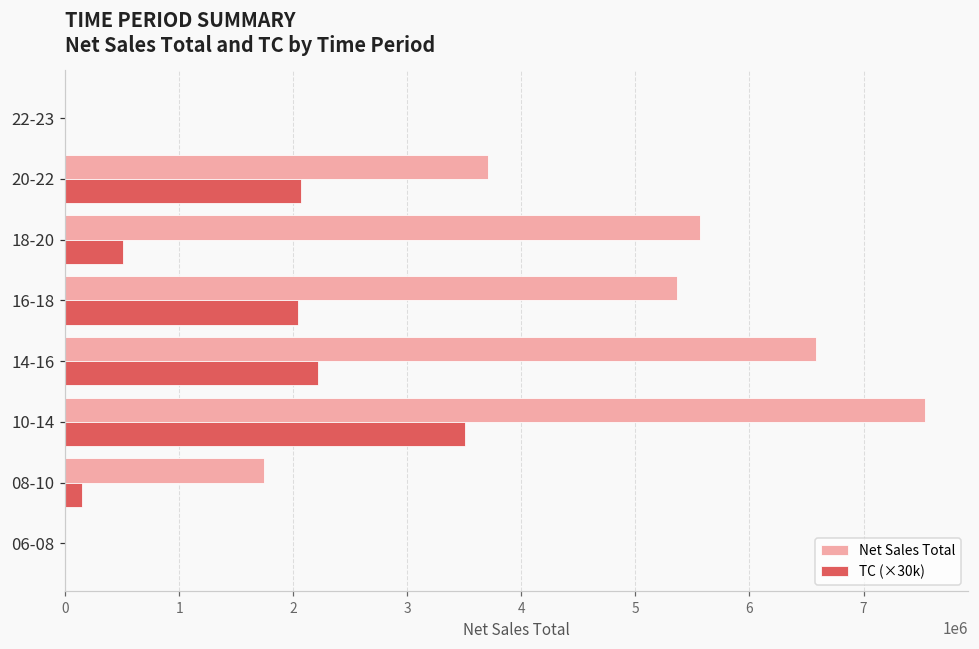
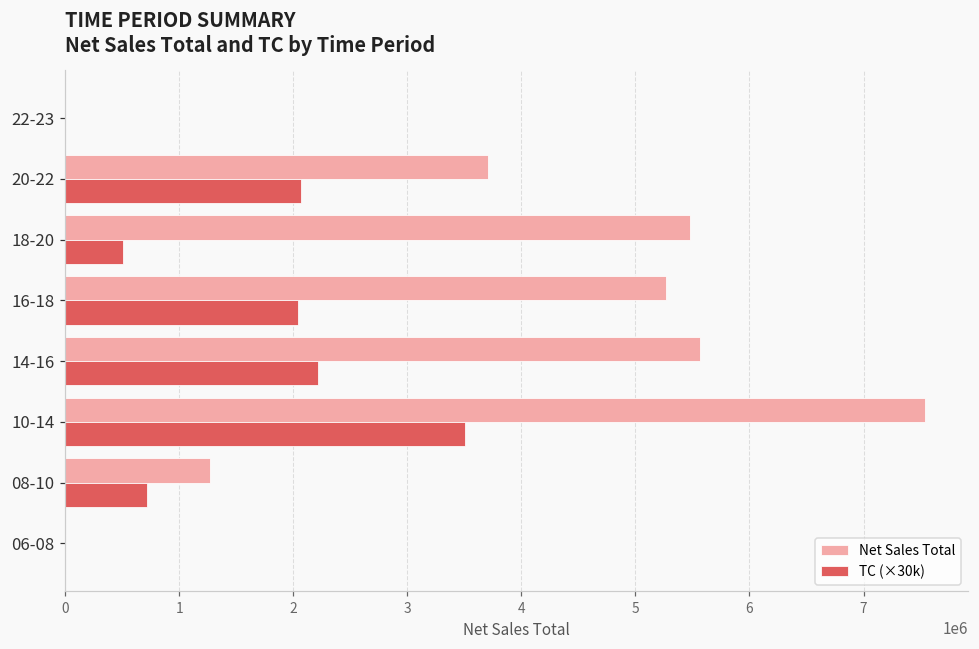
Net Sales Total, 18-20: 5560000 -> 5480000
Net Sales Total, 16-18: 5370000 -> 5260000
Net Sales Total, 14-16: 6590000 -> 5570000
Net Sales Total, 08-10: 1750000 -> 1270000
TC (×30k), 08-10: 150000 -> 720000
